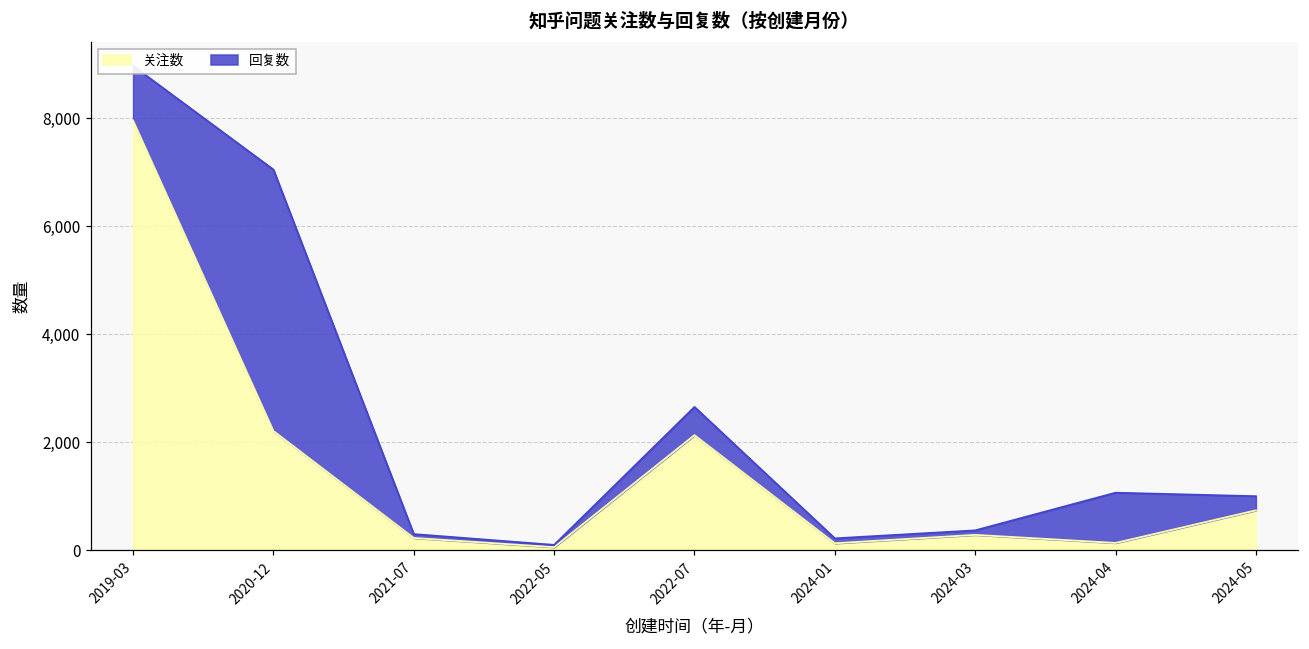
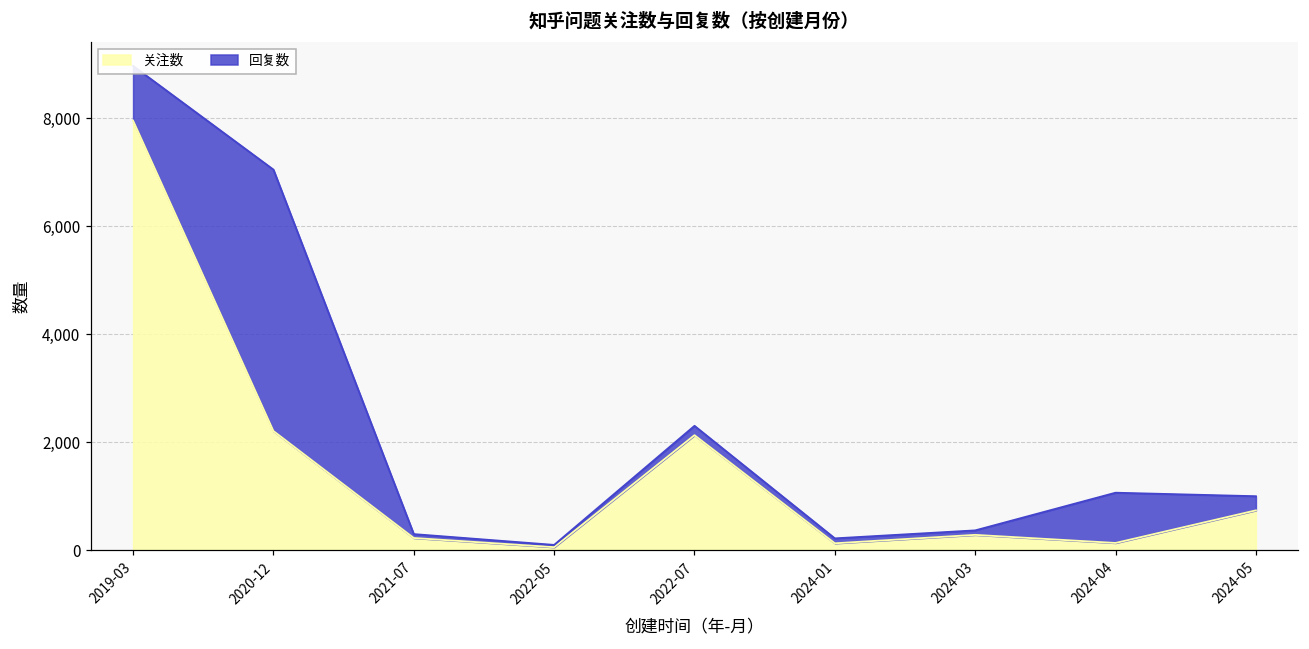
回复数, 2022-07: 500 -> 200
